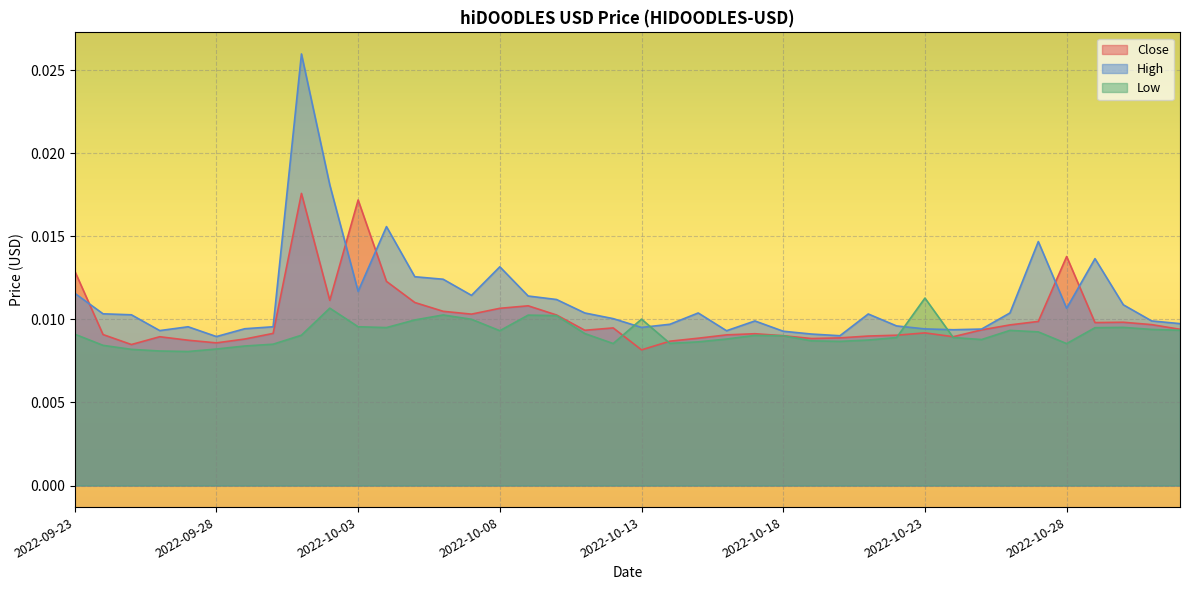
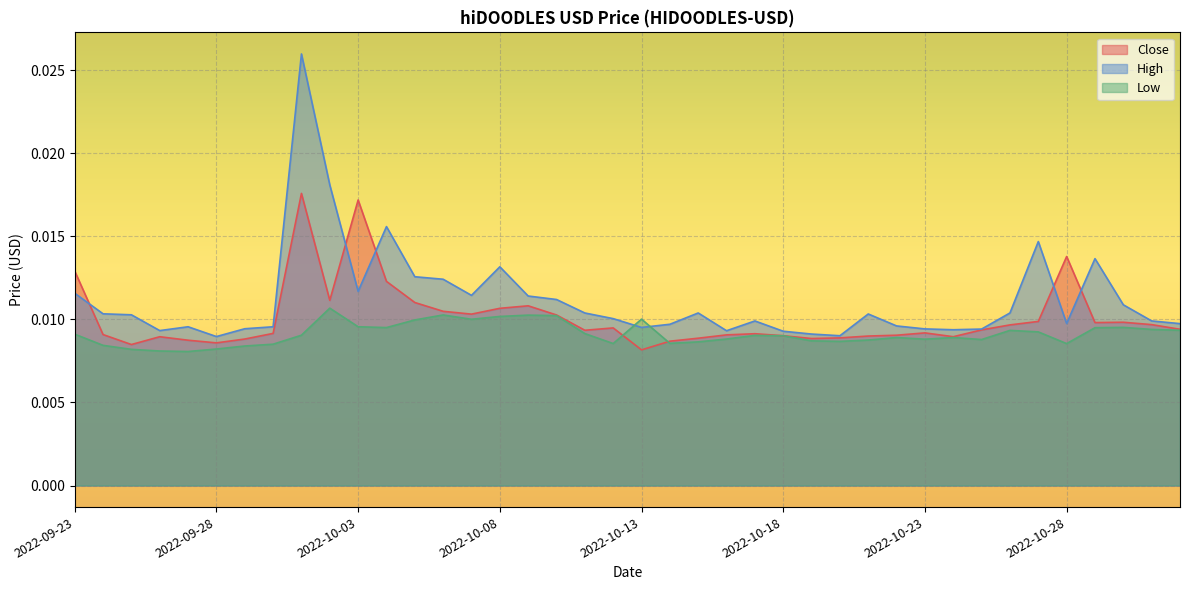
Low, 2022-10-08: 0.0093 -> 0.0102
Low, 2022-10-23: 0.0113 -> 0.0088
High, 2022-10-28: 0.0107 -> 0.0098
